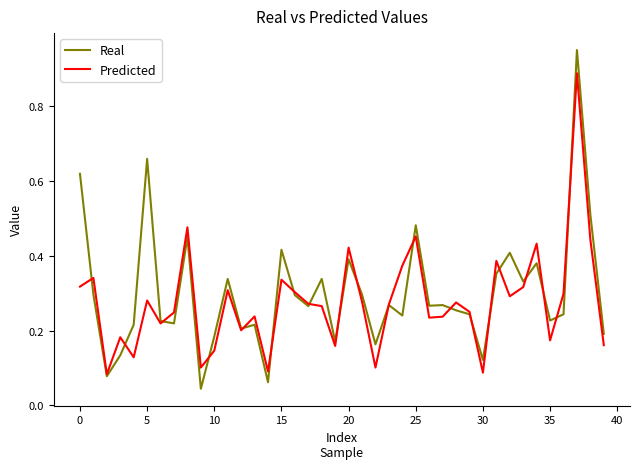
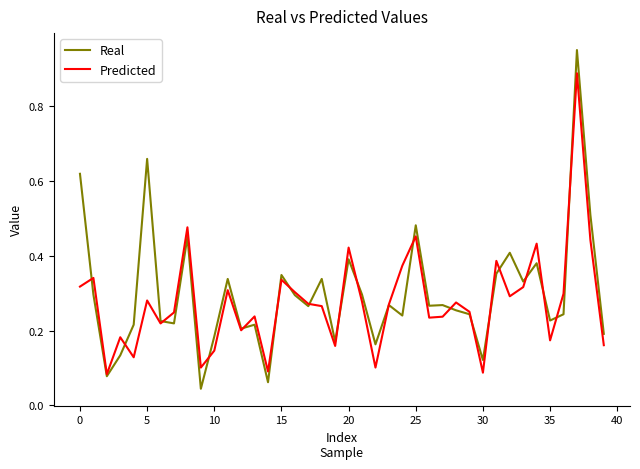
Real, 15: 0.42 -> 0.35
